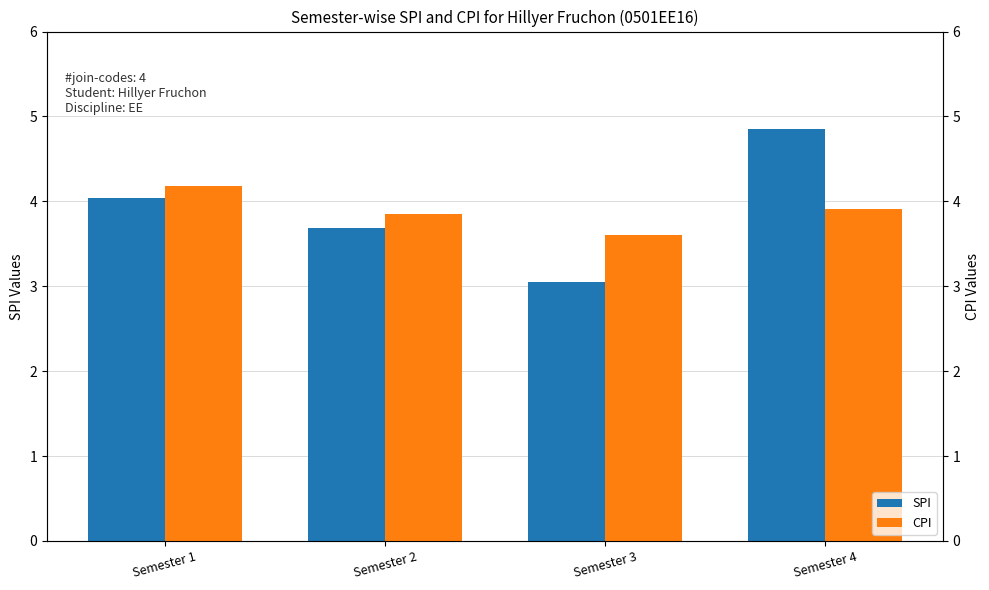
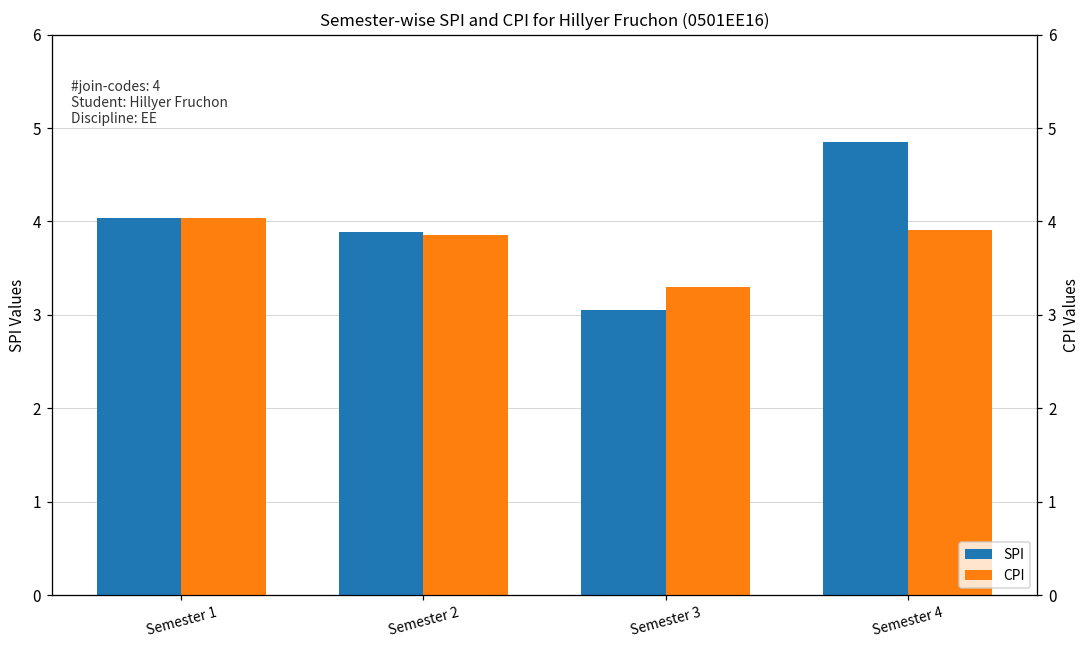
CPI, Semester 1: 4.2 -> 4.0
SPI, Semester 2: 3.7 -> 3.9
CPI, Semester 3: 3.6 -> 3.3
